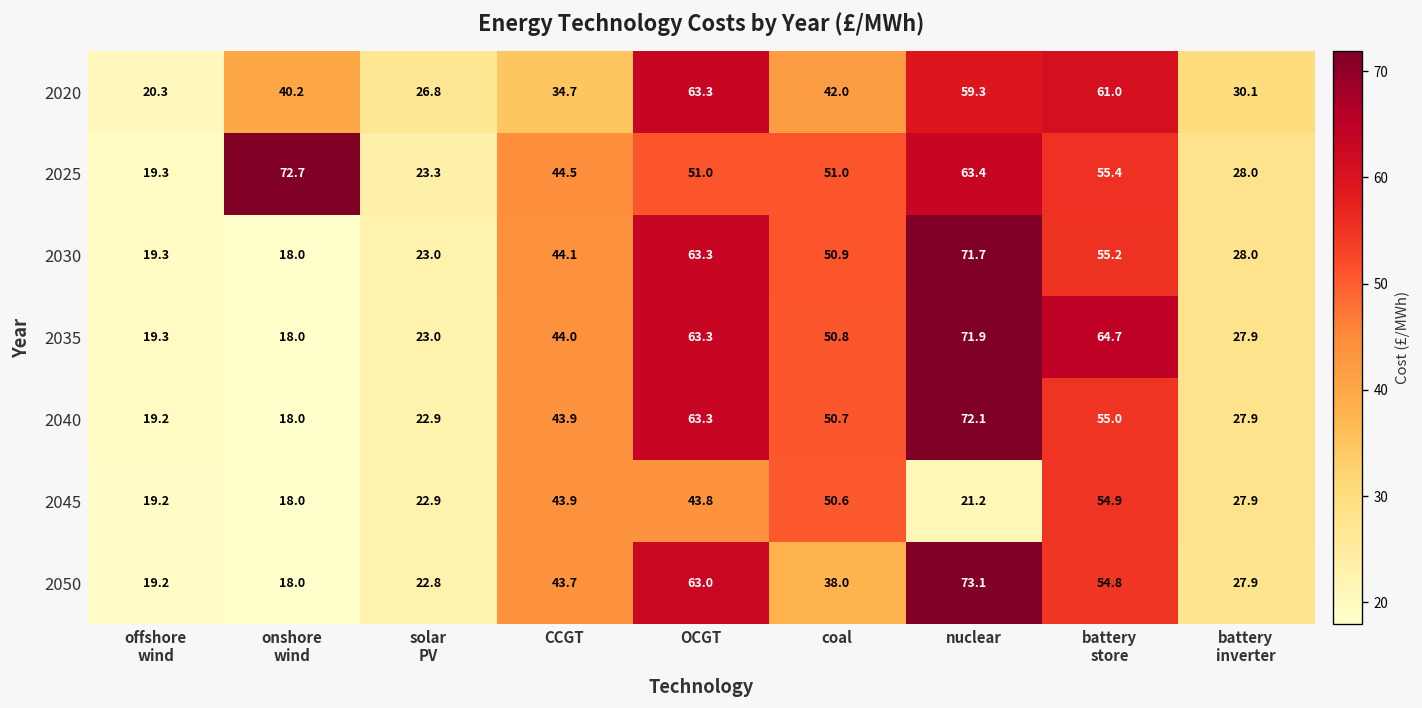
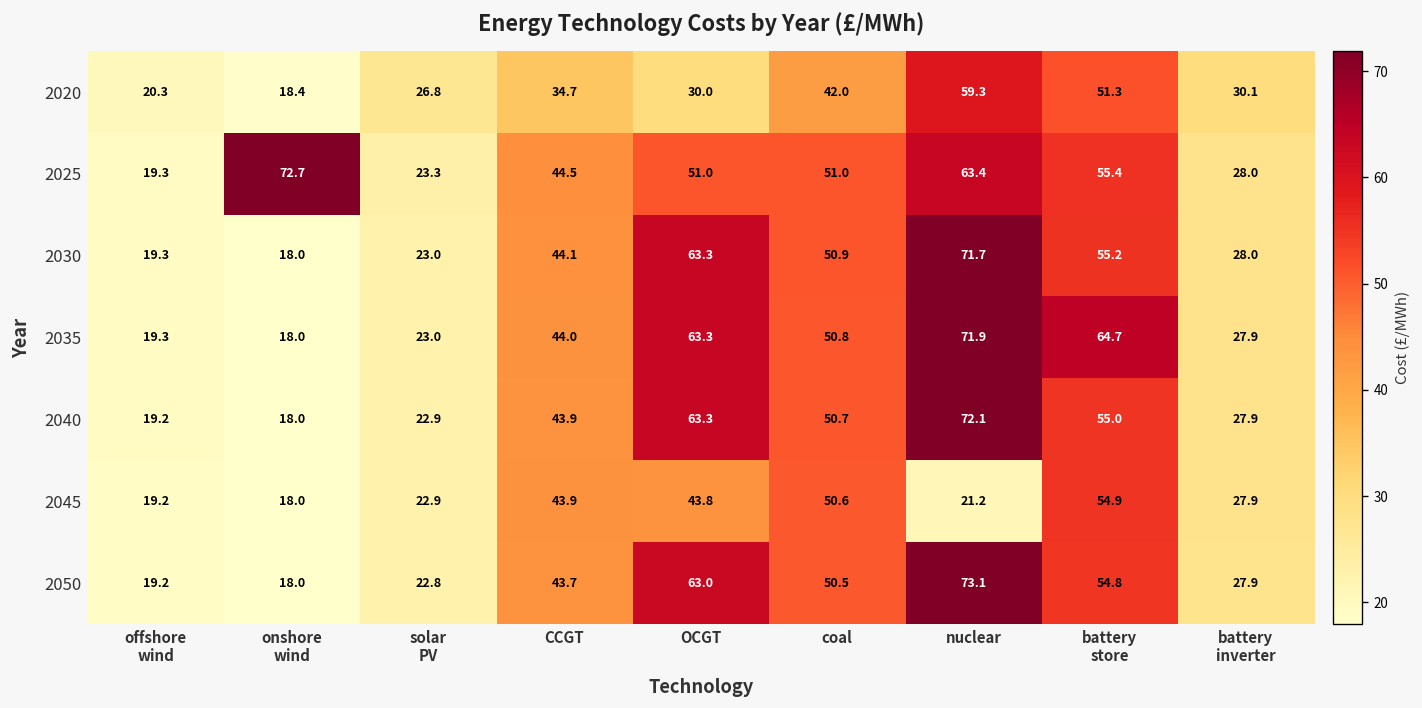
2020, onshore wind: 40.2 -> 18.4
2020, OCGT: 63.3 -> 30.0
2020, battery store: 61.0 -> 51.3
2050, coal: 38.0 -> 50.5
